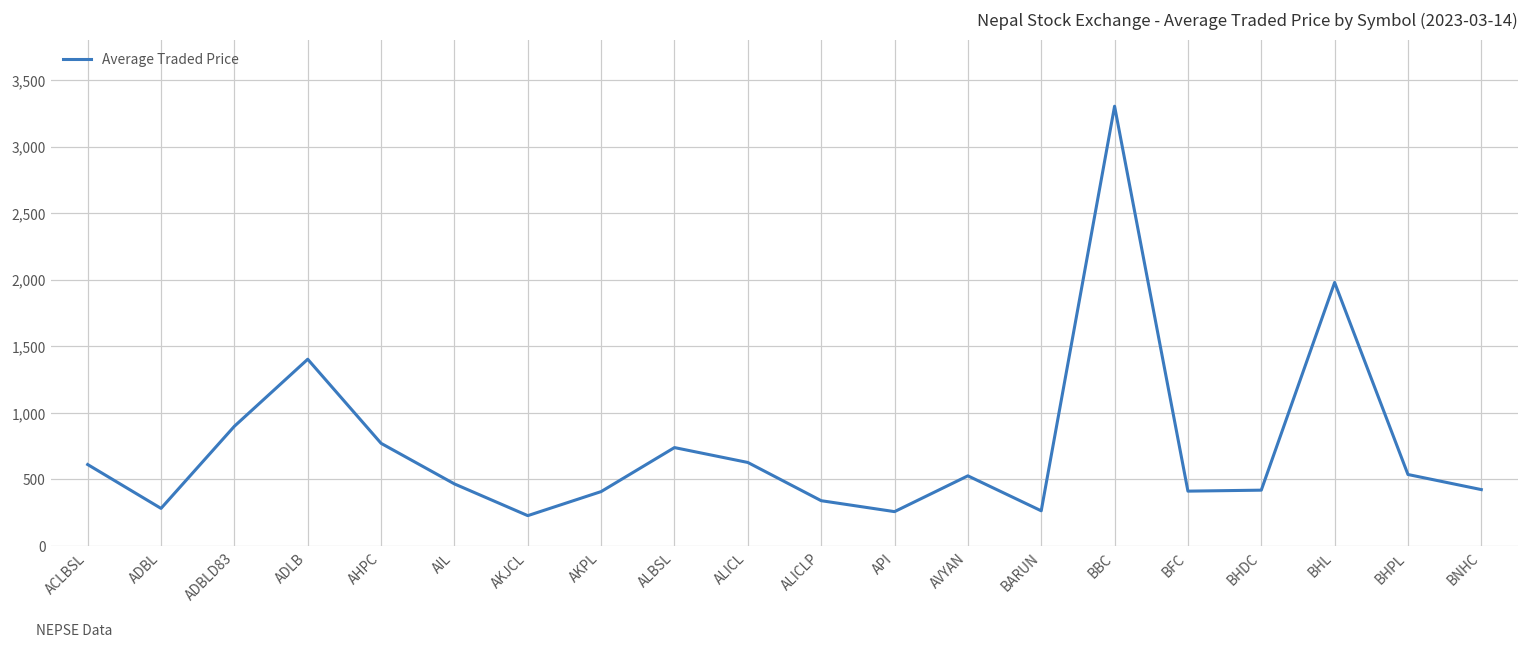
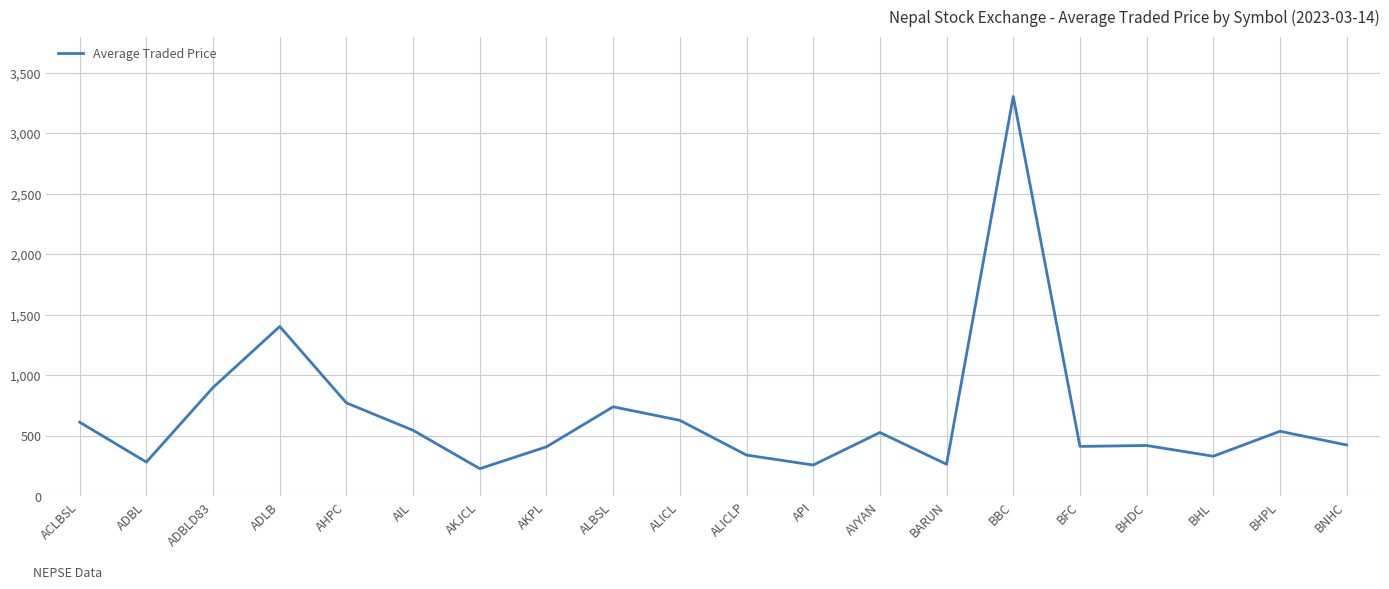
AIL: 470 -> 540
BHL: 1,980 -> 330
